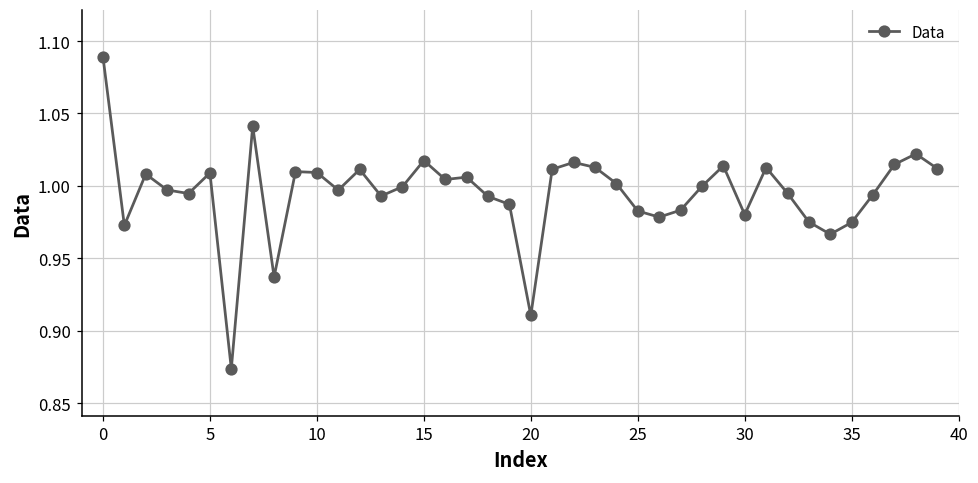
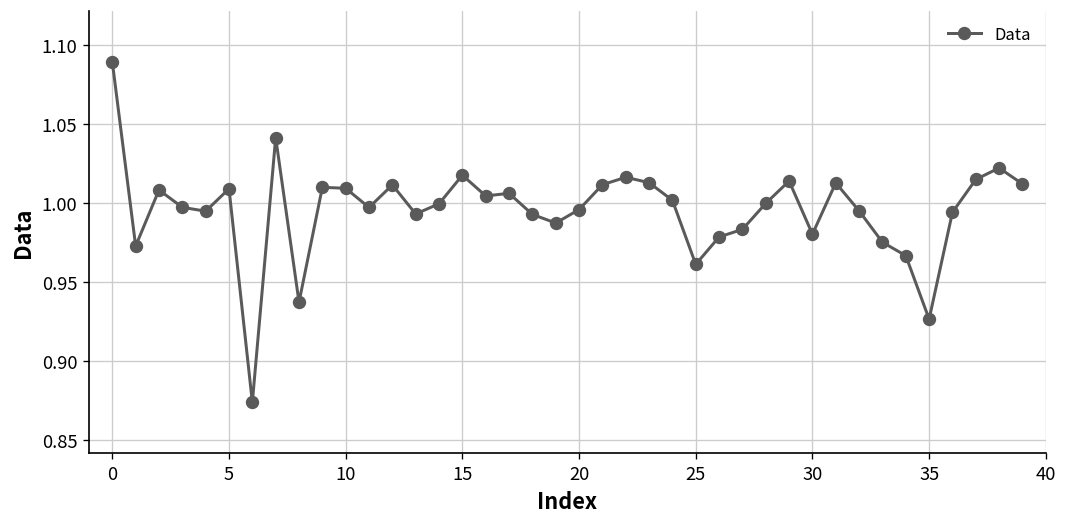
20: 0.911 -> 0.996
25: 0.983 -> 0.961
35: 0.975 -> 0.926
